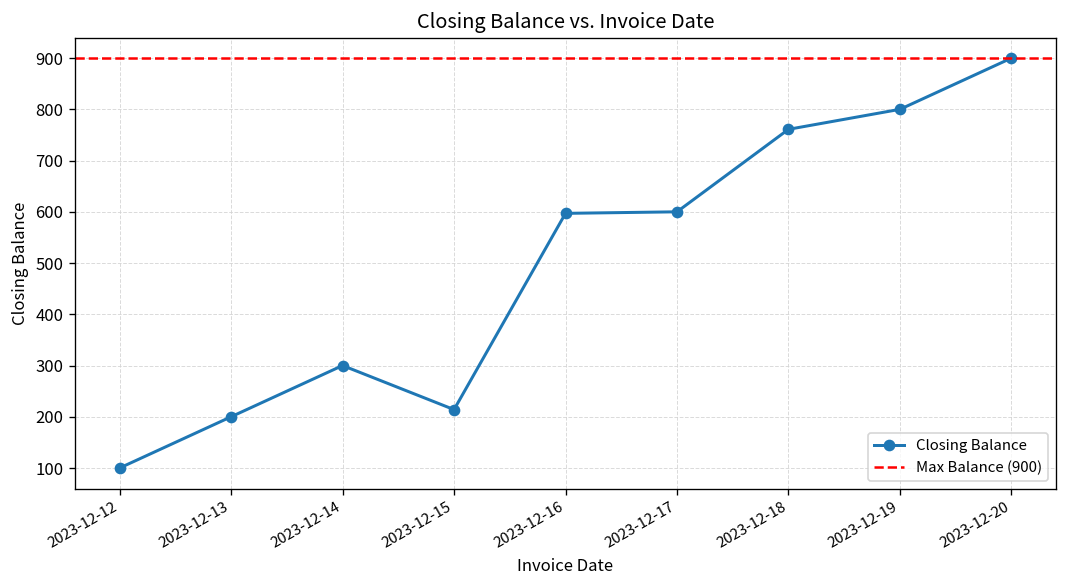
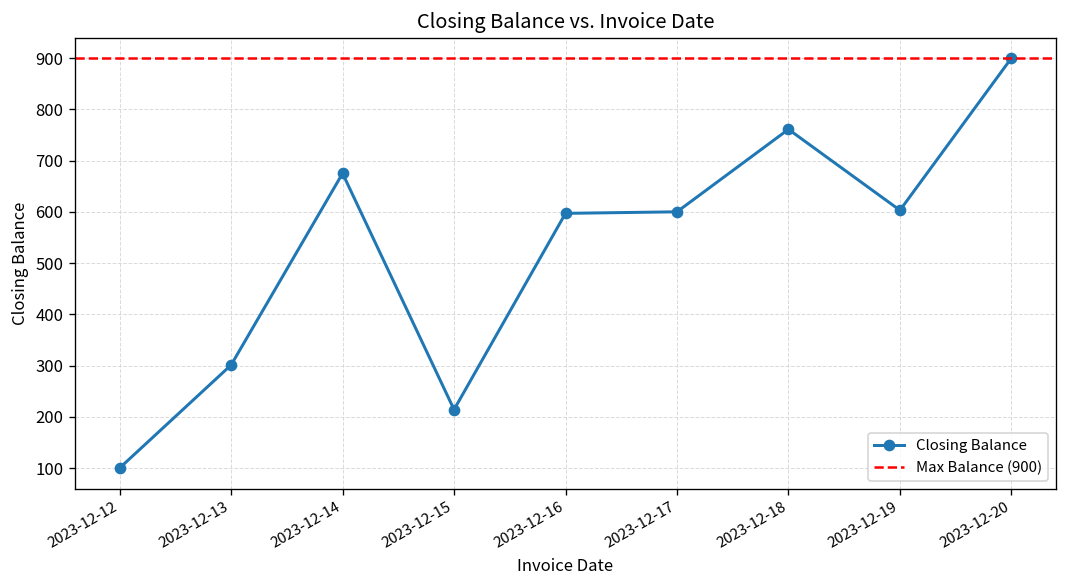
2023-12-13: 200 -> 300
2023-12-14: 300 -> 680
2023-12-19: 800 -> 600
